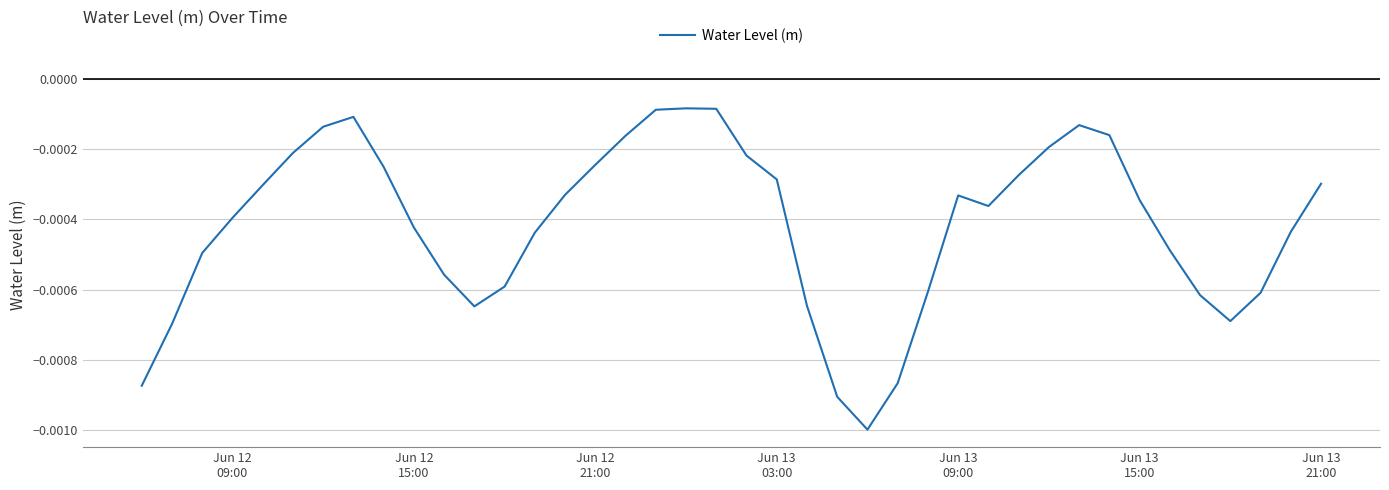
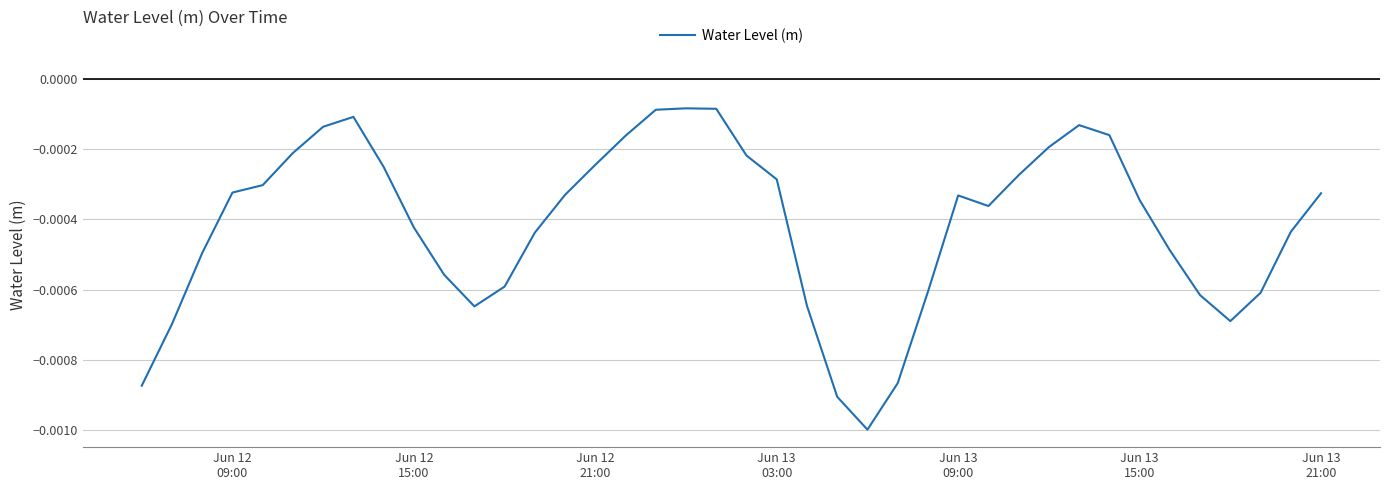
Jun 12 09:00: -0.00040 -> -0.00032
Jun 13 21:00: -0.00030 -> -0.00033
